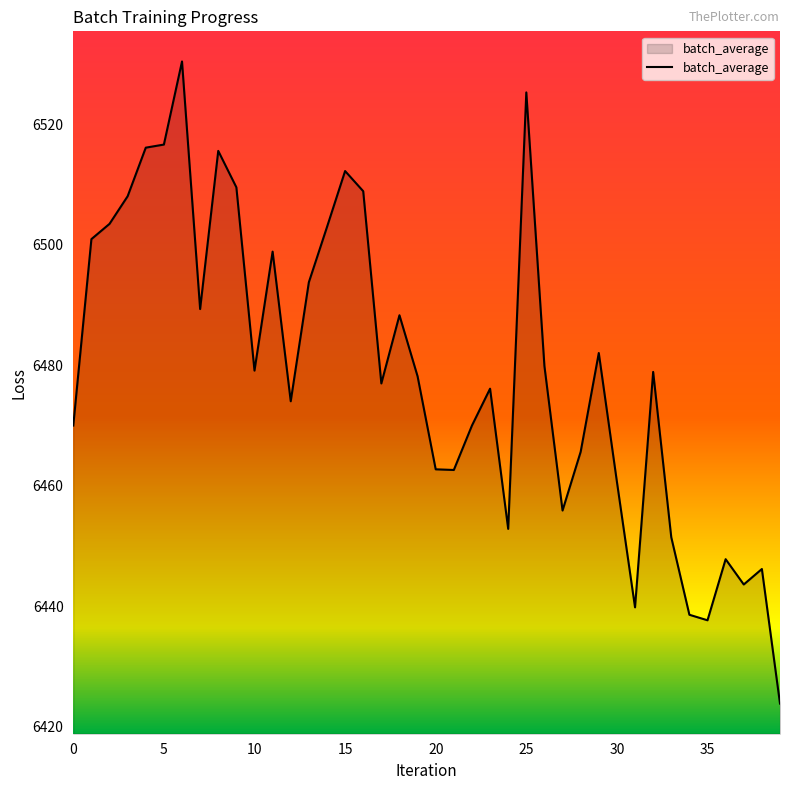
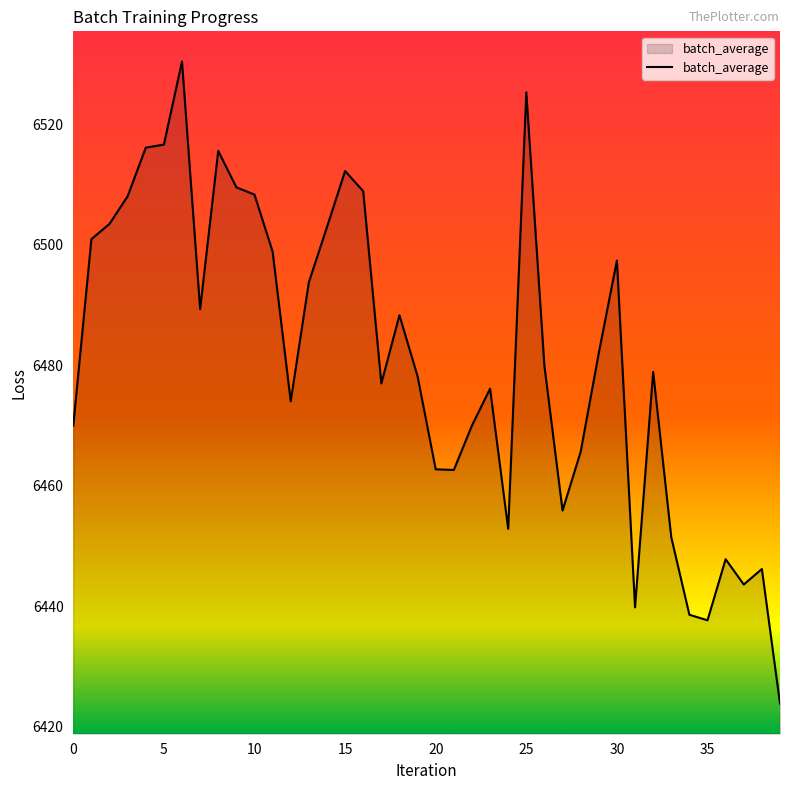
10: 6479 -> 6508
30: 6461 -> 6497
